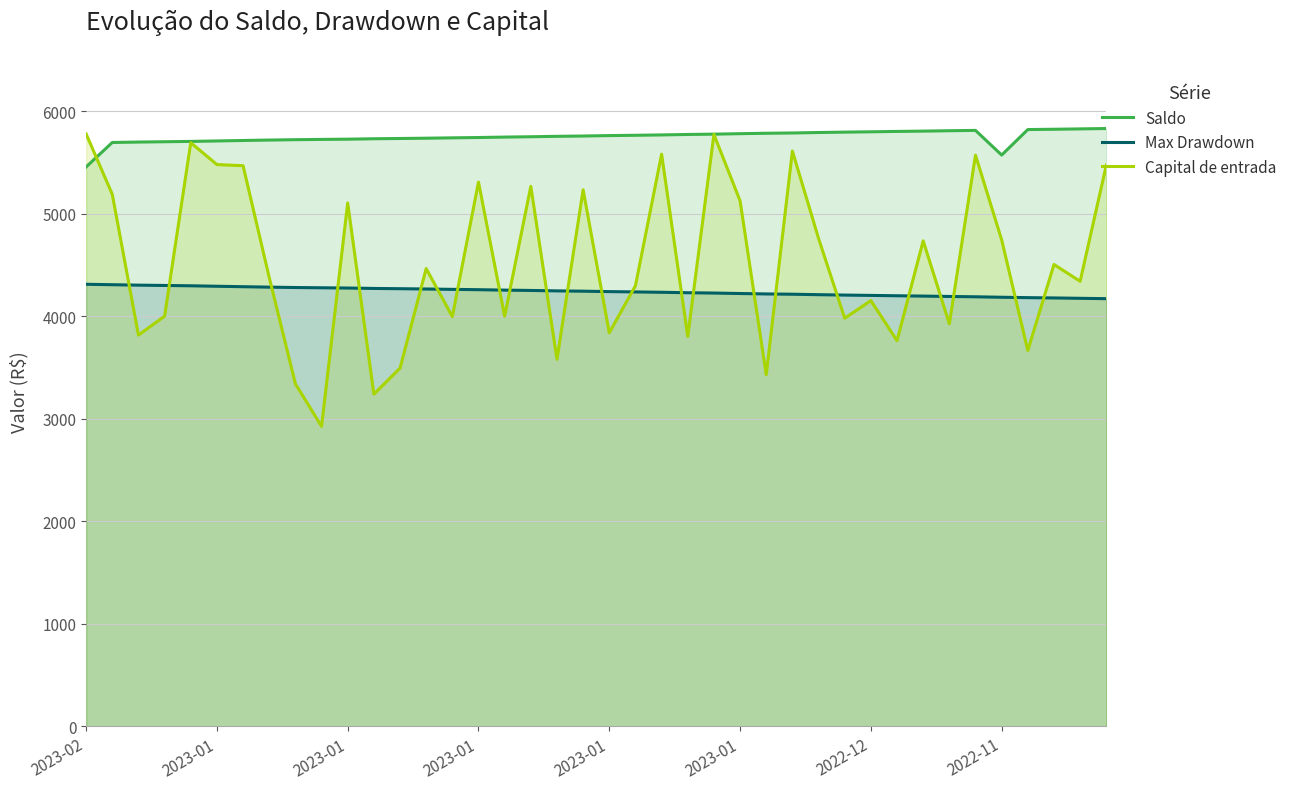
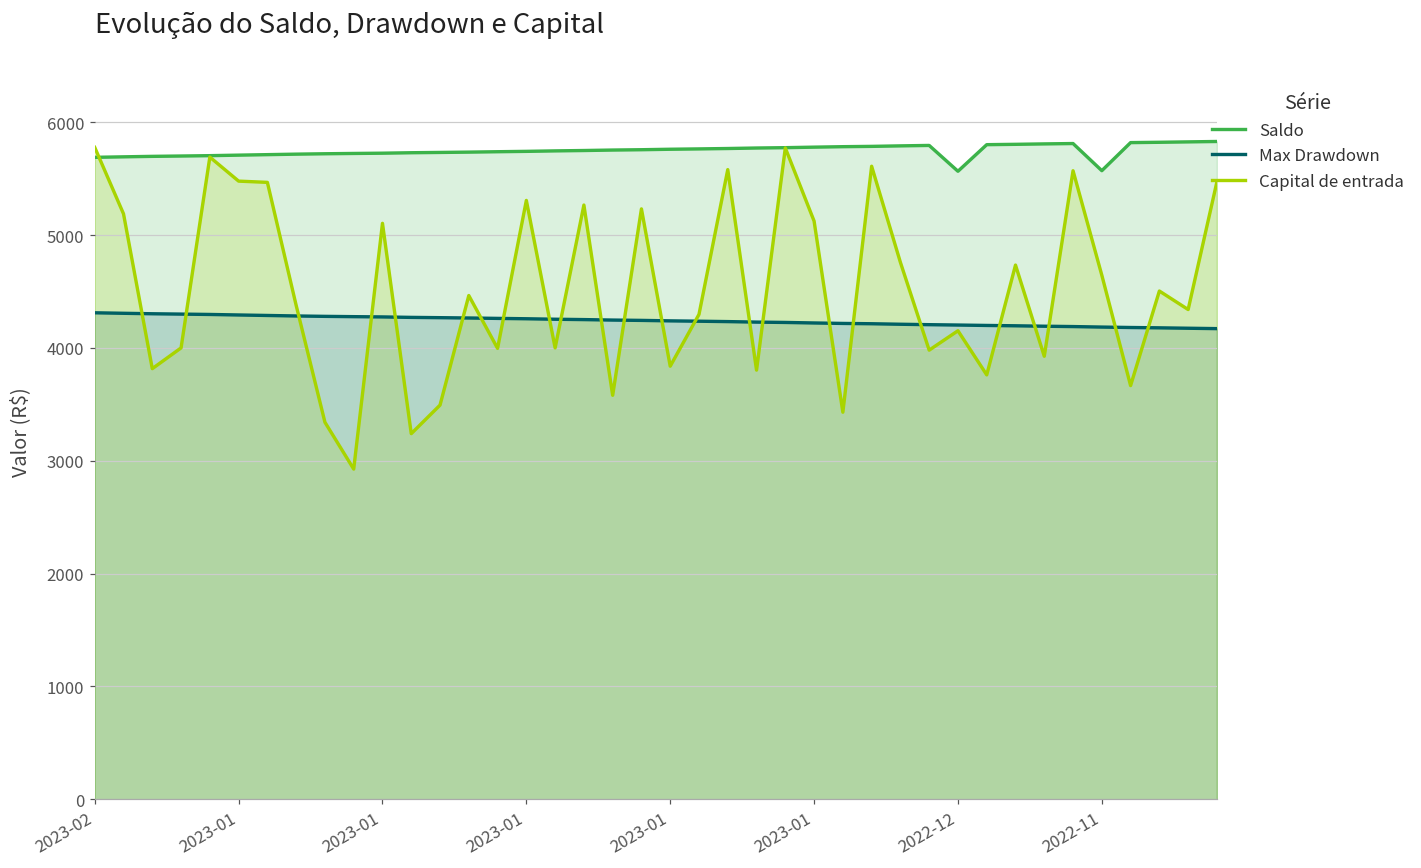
Saldo, 2023-02: 5460 -> 5690
Saldo, 2022-12: 5800 -> 5570
Capital de entrada, 2022-11: 4740 -> 4640
